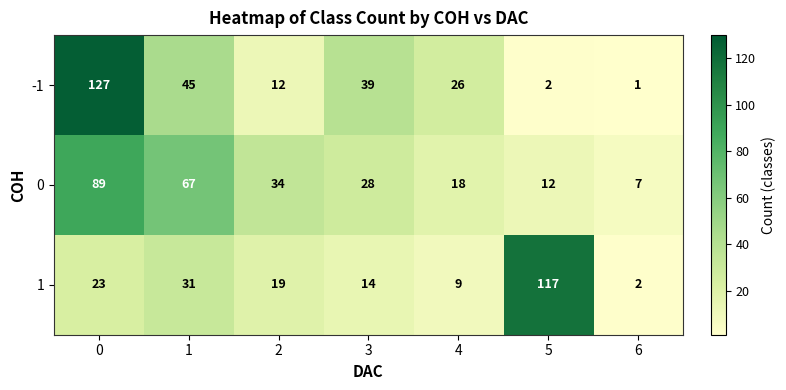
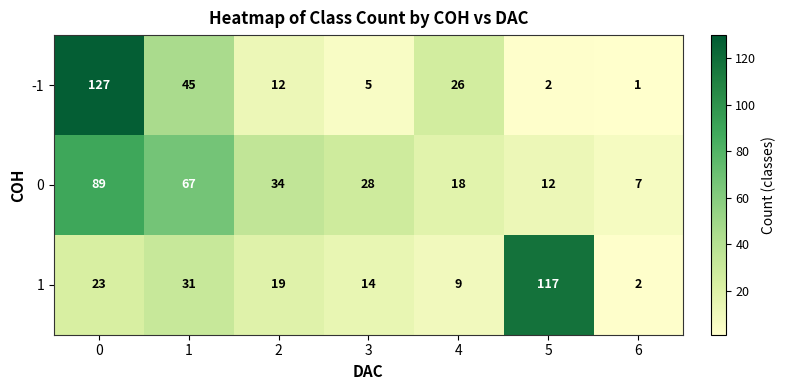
-1, 3: 39 -> 5
